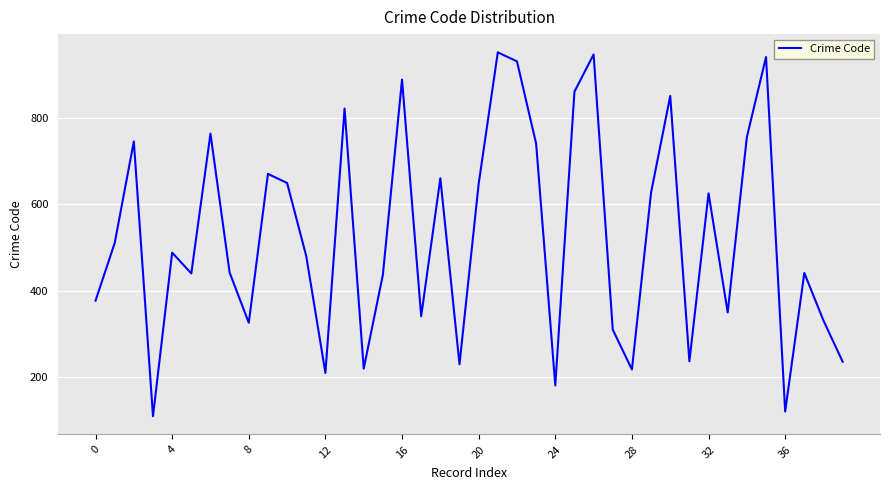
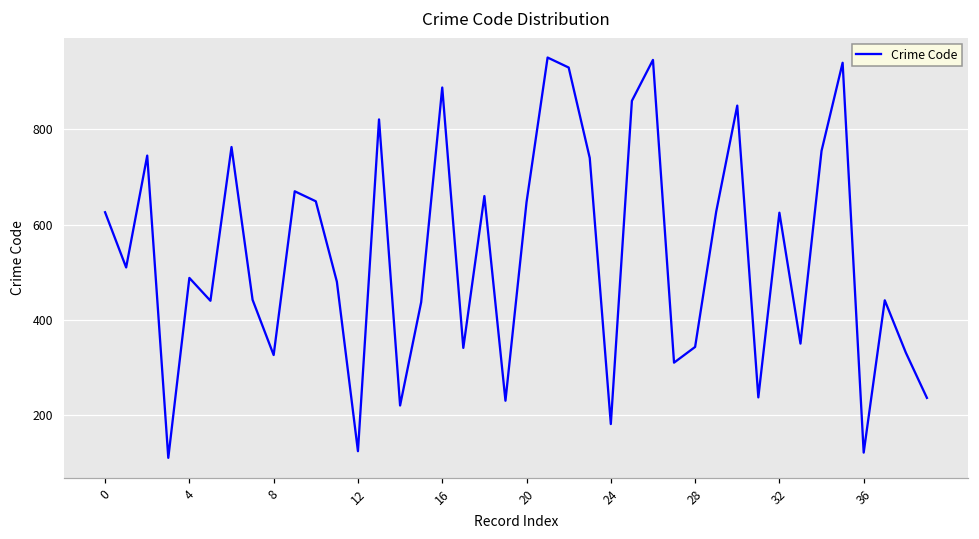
0: 380 -> 630
12: 210 -> 120
28: 220 -> 340
